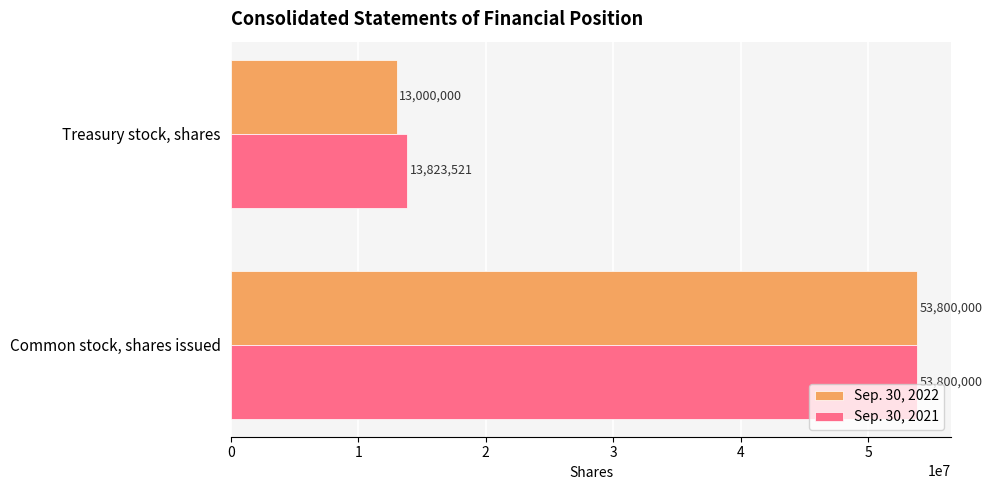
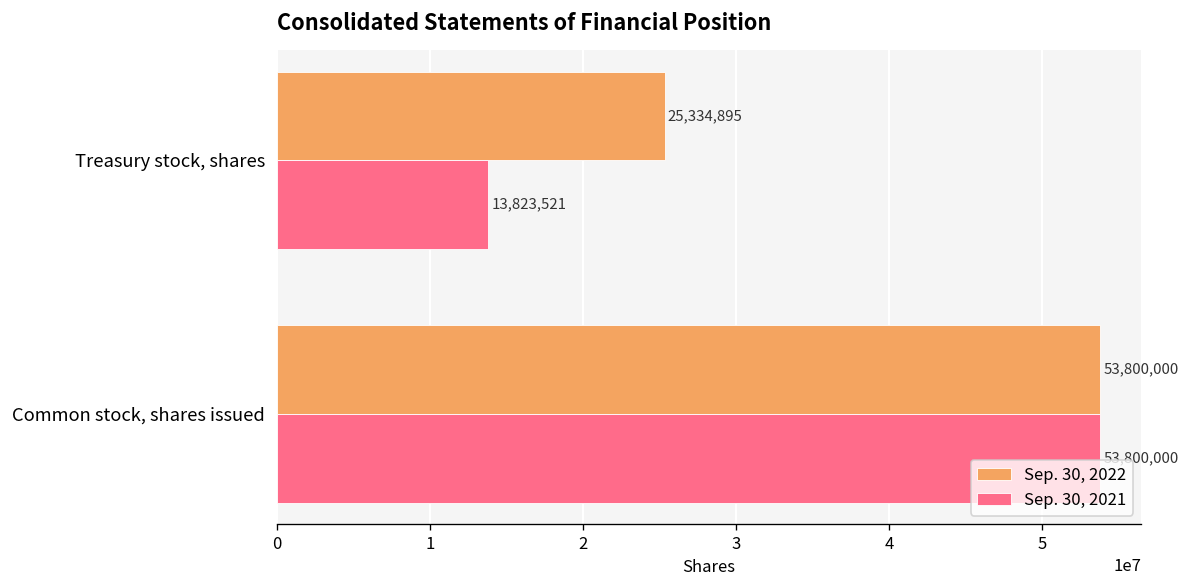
Sep. 30, 2022, Treasury stock, shares: 13,000,000 -> 25,334,895
